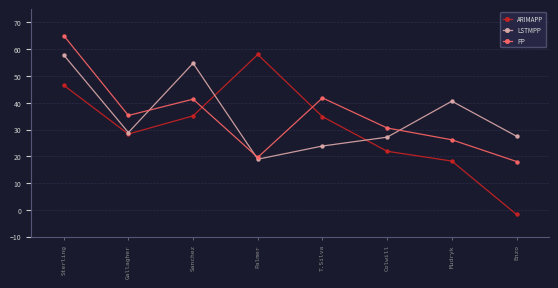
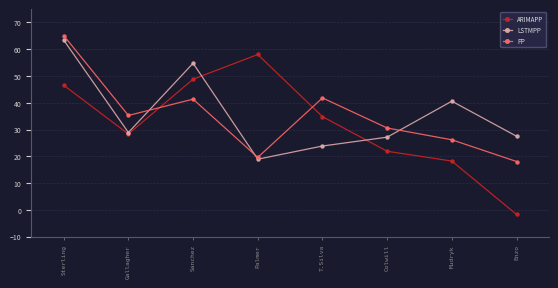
LSTMPP, Sterling: 58 -> 63
ARIMAPP, Sanchez: 35 -> 49
